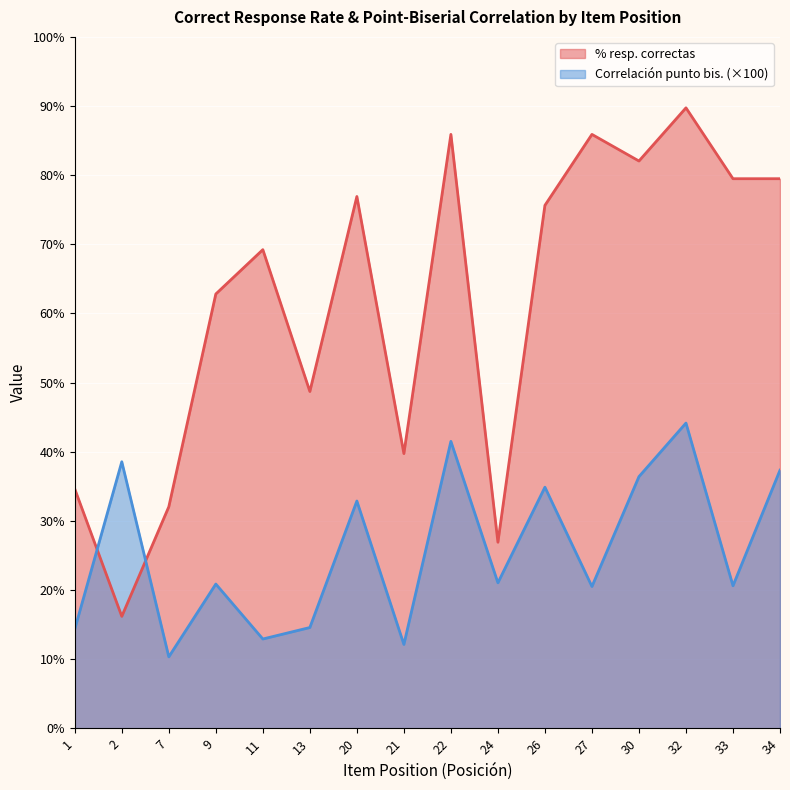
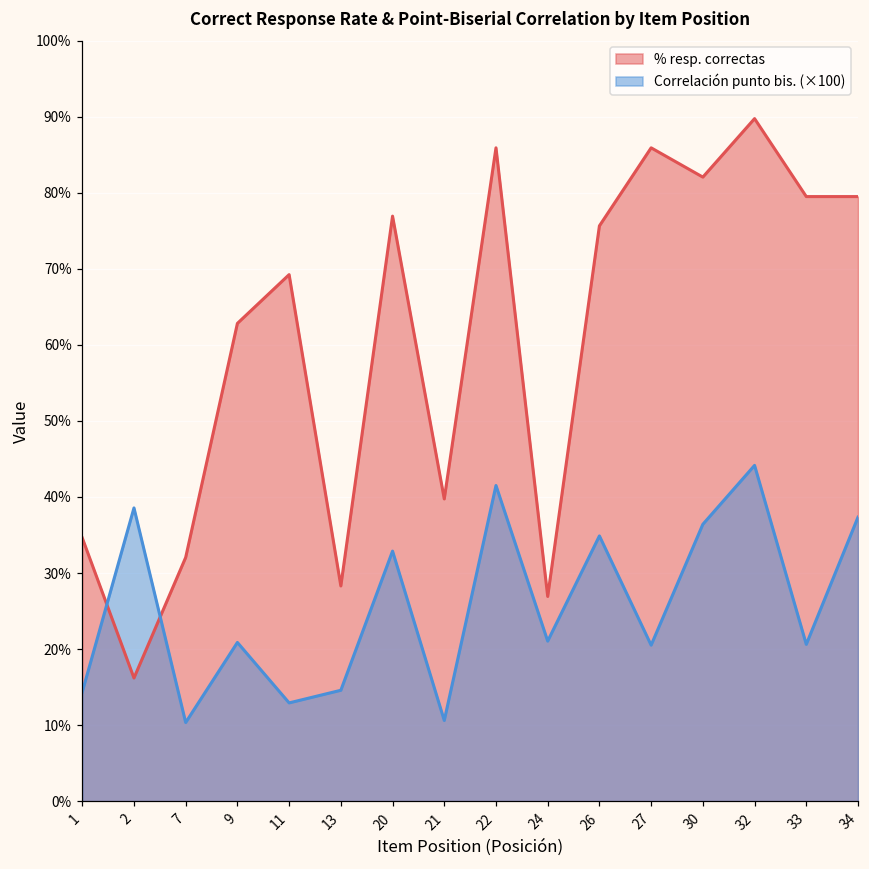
% resp. correctas, 13: 49% -> 28%
Correlación punto bis. (×100), 21: 12% -> 11%
